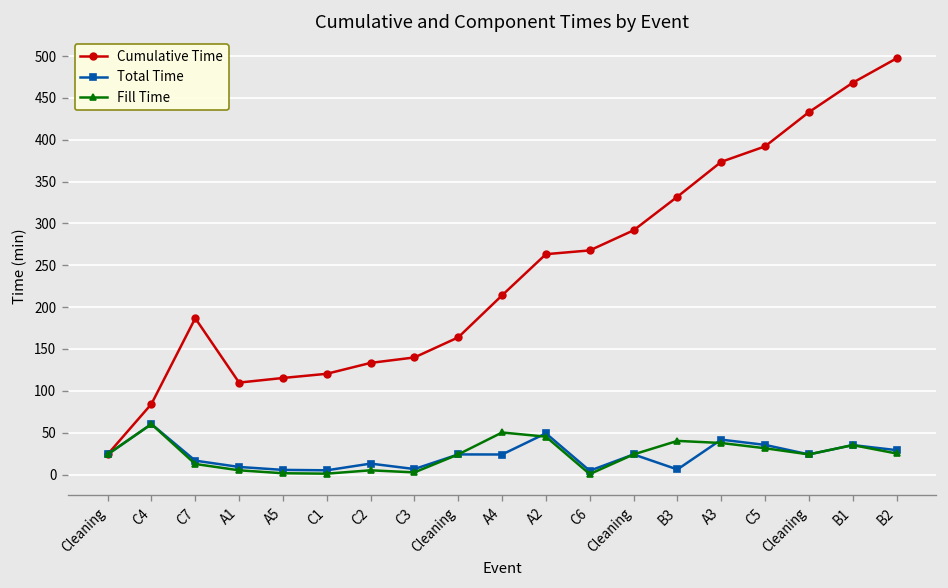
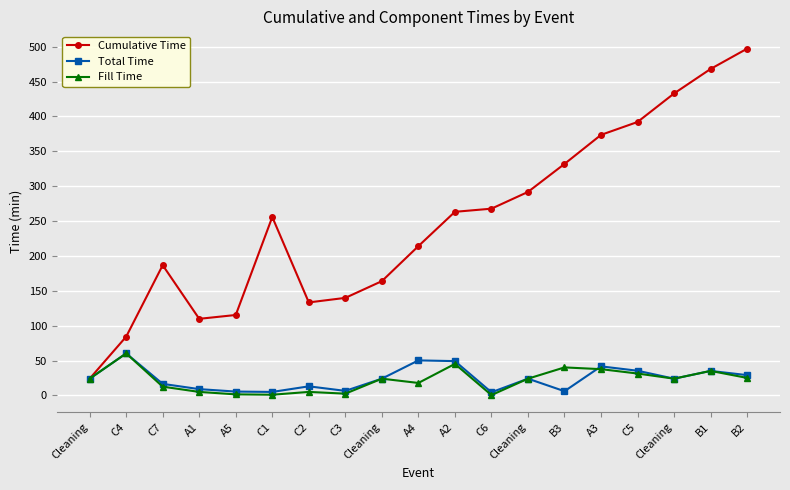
Cumulative Time, C1: 120 -> 260
Total Time, A4: 20 -> 50
Fill Time, A4: 50 -> 20
